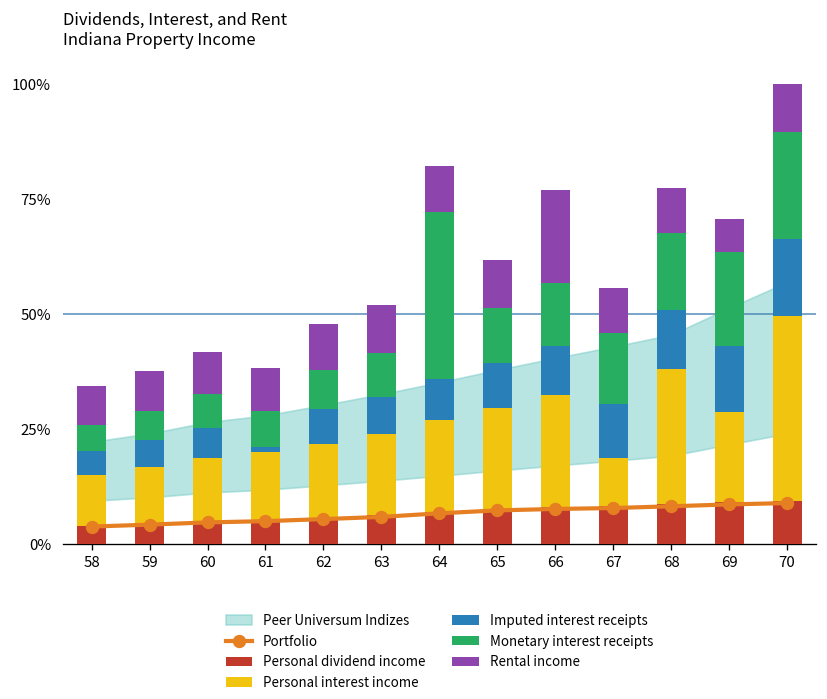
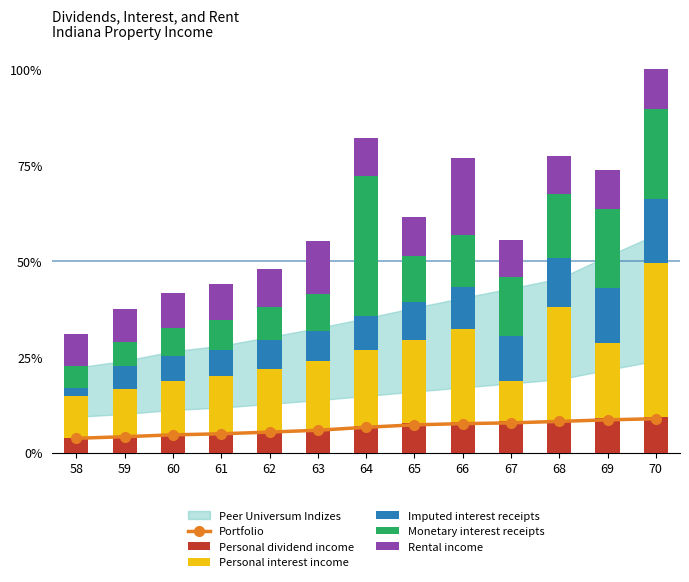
Imputed interest receipts, 58: 5% -> 2%
Imputed interest receipts, 61: 1% -> 7%
Rental income, 63: 10% -> 14%
Rental income, 69: 7% -> 10%
